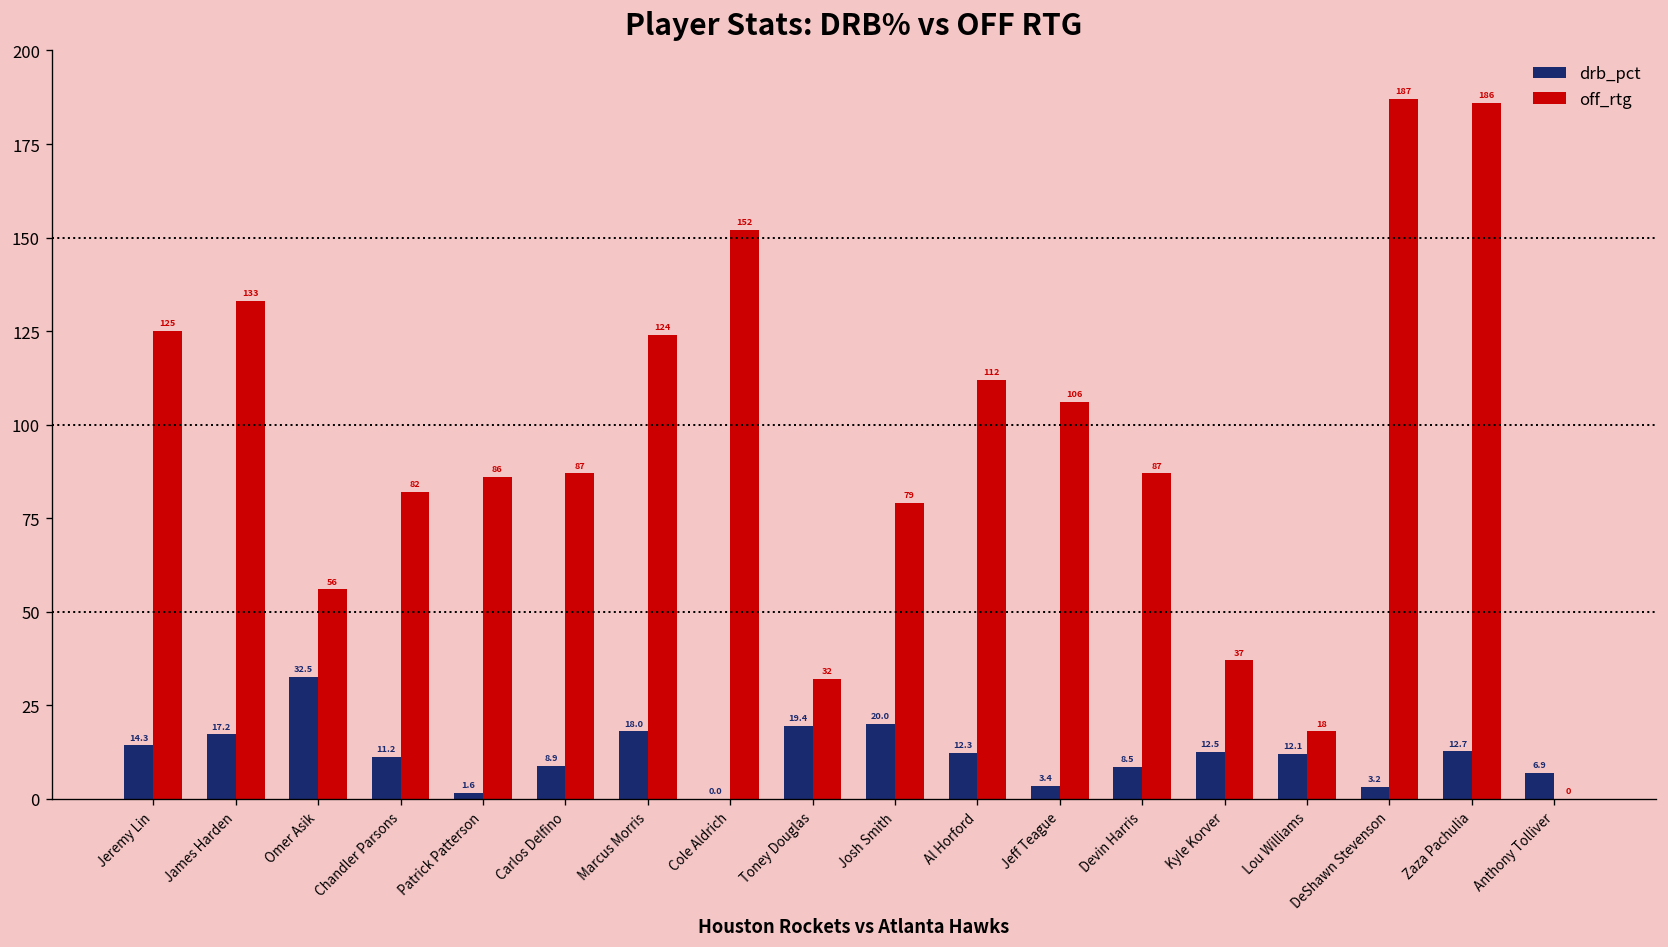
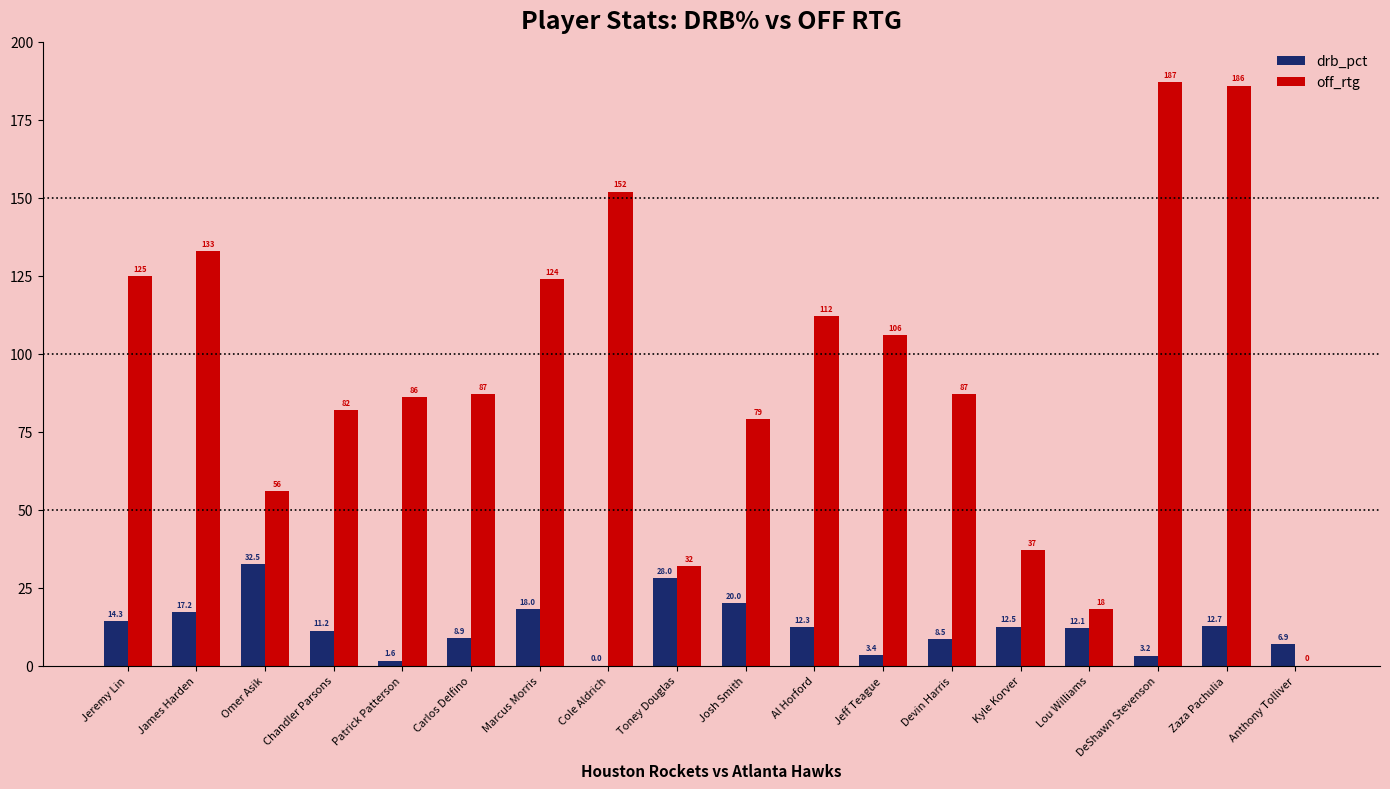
drb_pct, Toney Douglas: 19.4 -> 28.0
